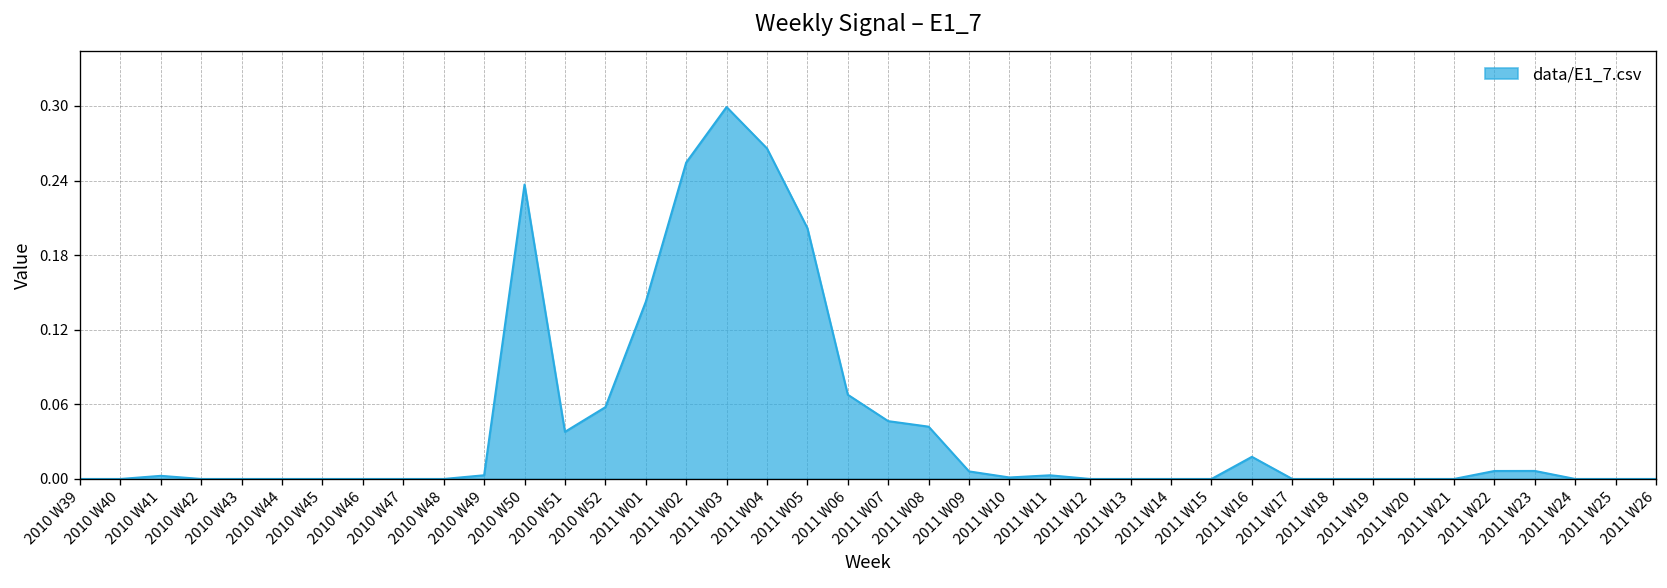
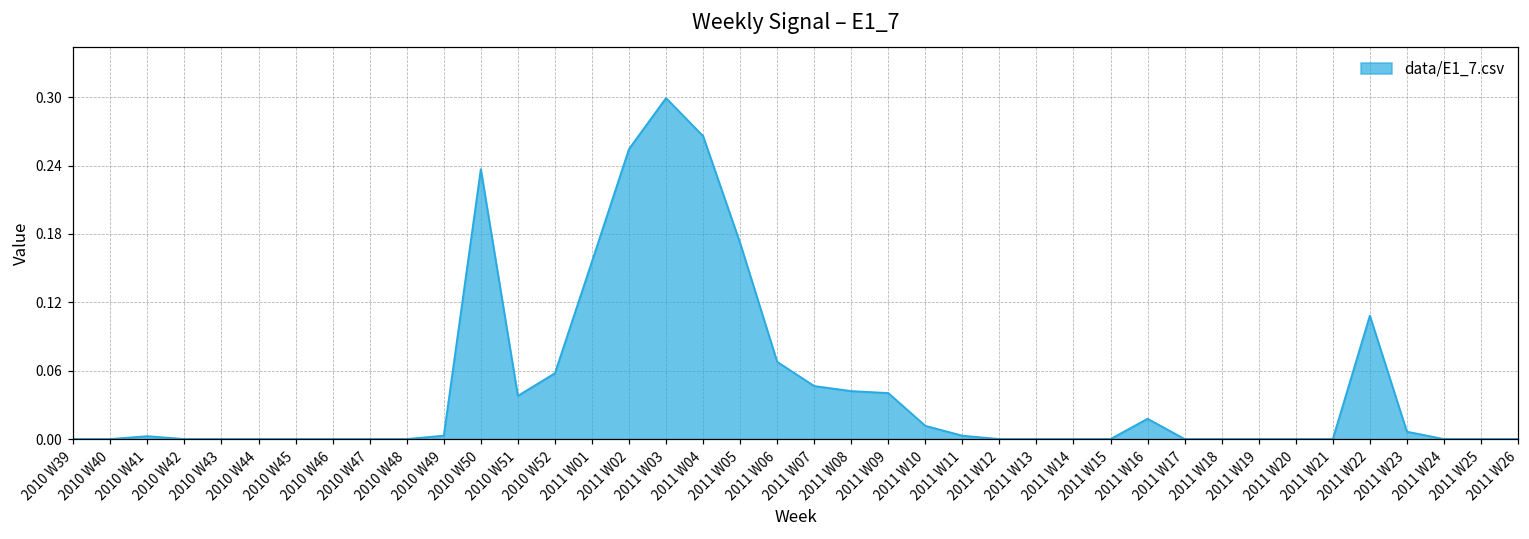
2011 W01: 0.142 -> 0.156
2011 W05: 0.202 -> 0.172
2011 W09: 0.006 -> 0.040
2011 W10: 0.001 -> 0.012
2011 W22: 0.006 -> 0.108
